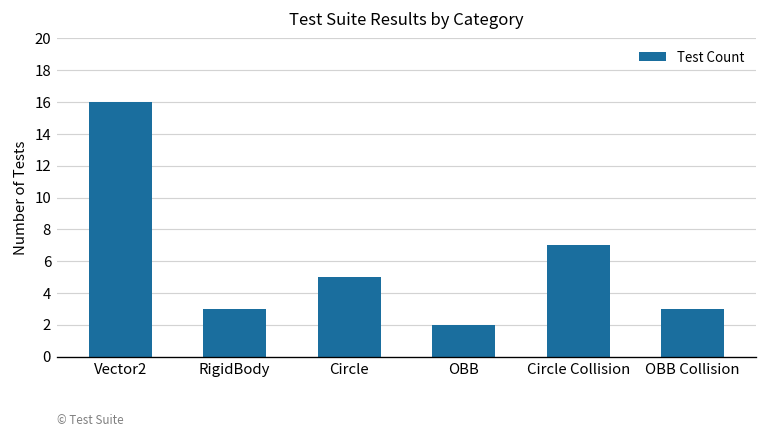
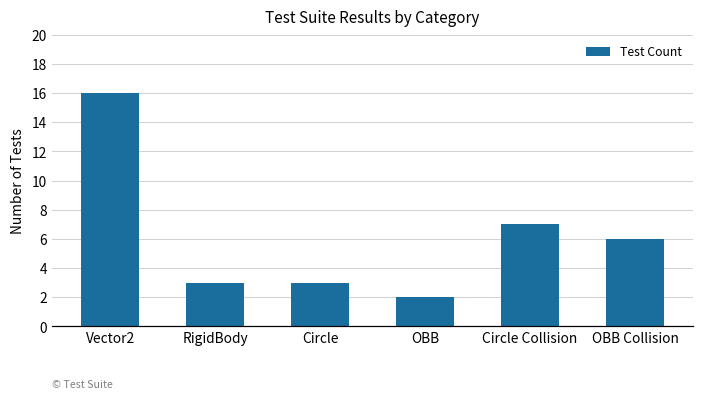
Circle: 5 -> 3
OBB Collision: 3 -> 6
